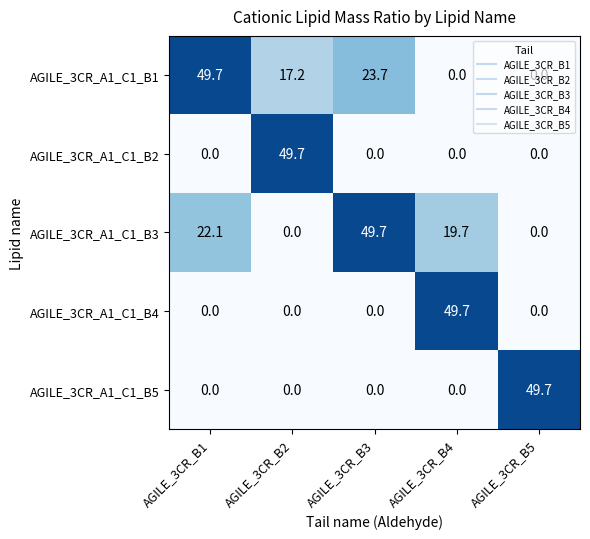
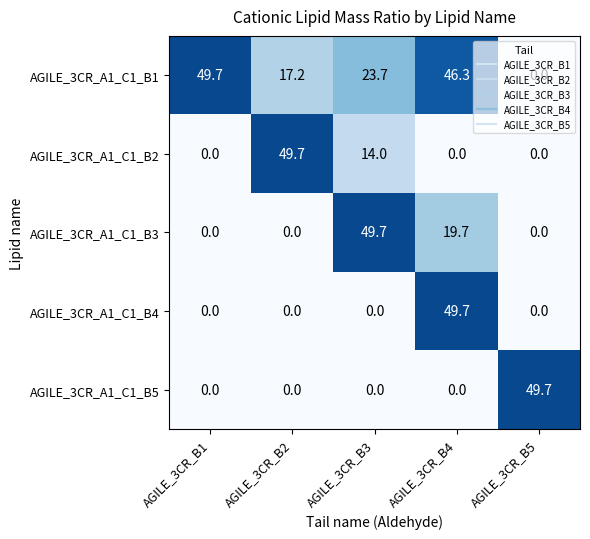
AGILE_3CR_A1_C1_B1, AGILE_3CR_B4: 0.0 -> 46.3
AGILE_3CR_A1_C1_B2, AGILE_3CR_B3: 0.0 -> 14.0
AGILE_3CR_A1_C1_B3, AGILE_3CR_B1: 22.1 -> 0.0
